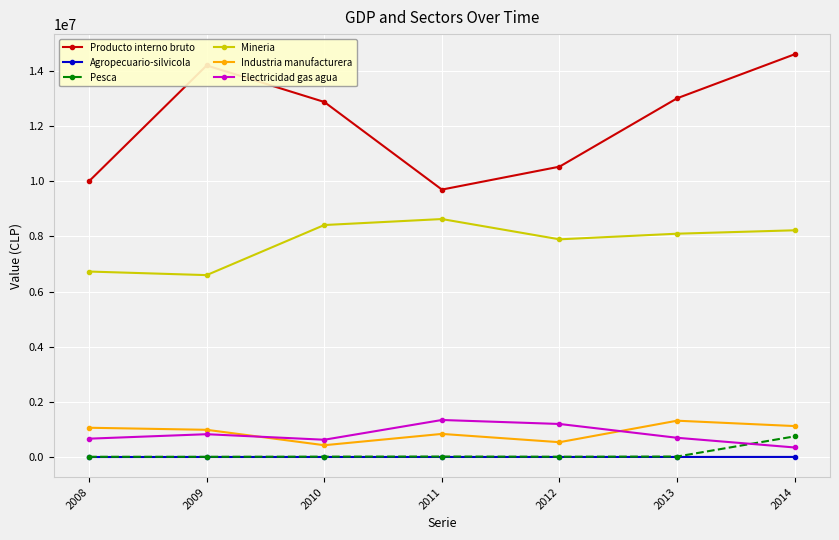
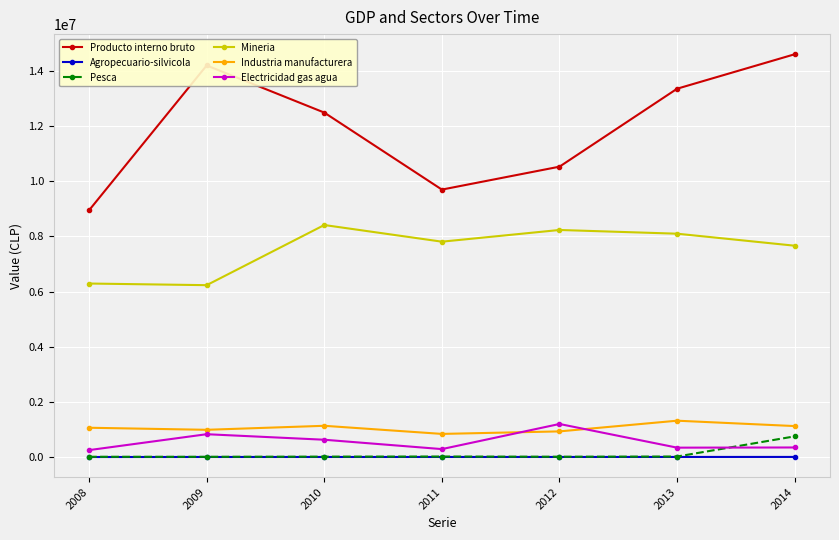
Producto interno bruto, 2008: 10000000 -> 8900000
Mineria, 2008: 6700000 -> 6300000
Electricidad gas agua, 2008: 700000 -> 300000
Mineria, 2009: 6600000 -> 6200000
Producto interno bruto, 2010: 12900000 -> 12500000
Industria manufacturera, 2010: 400000 -> 1100000
Mineria, 2011: 8600000 -> 7800000
Electricidad gas agua, 2011: 1300000 -> 300000
Mineria, 2012: 7900000 -> 8200000
Industria manufacturera, 2012: 500000 -> 900000
Producto interno bruto, 2013: 13000000 -> 13400000
Electricidad gas agua, 2013: 700000 -> 300000
Mineria, 2014: 8200000 -> 7700000
